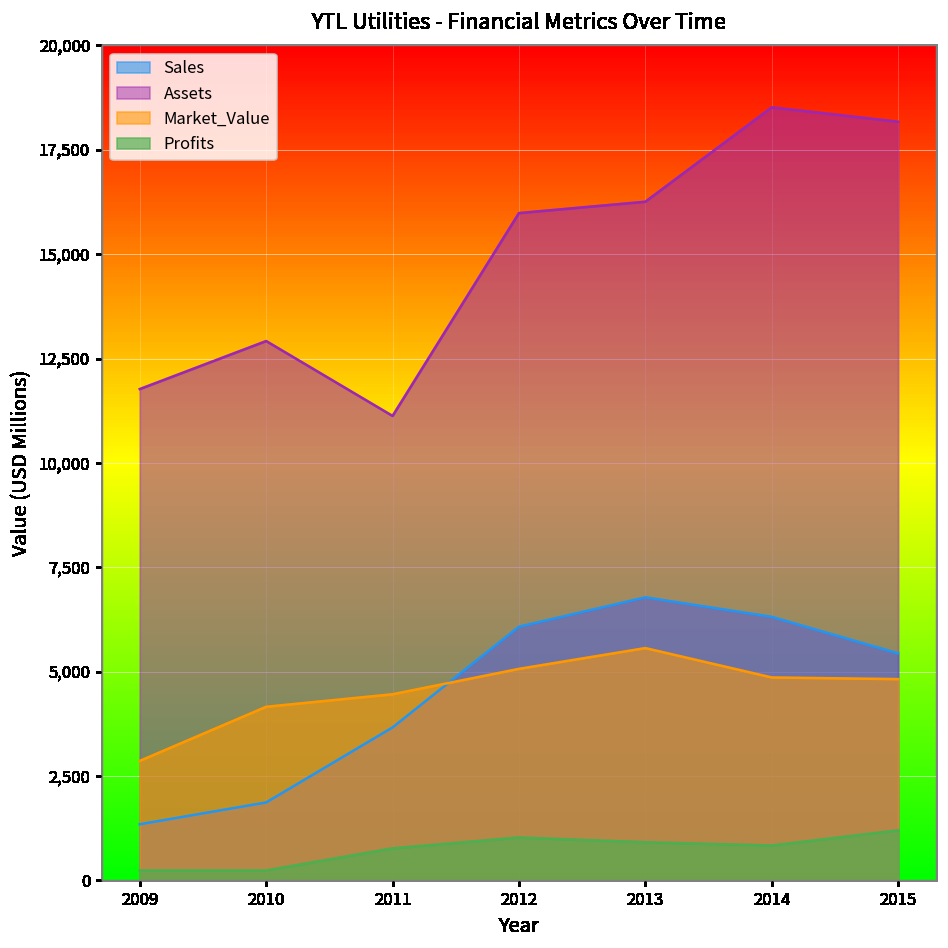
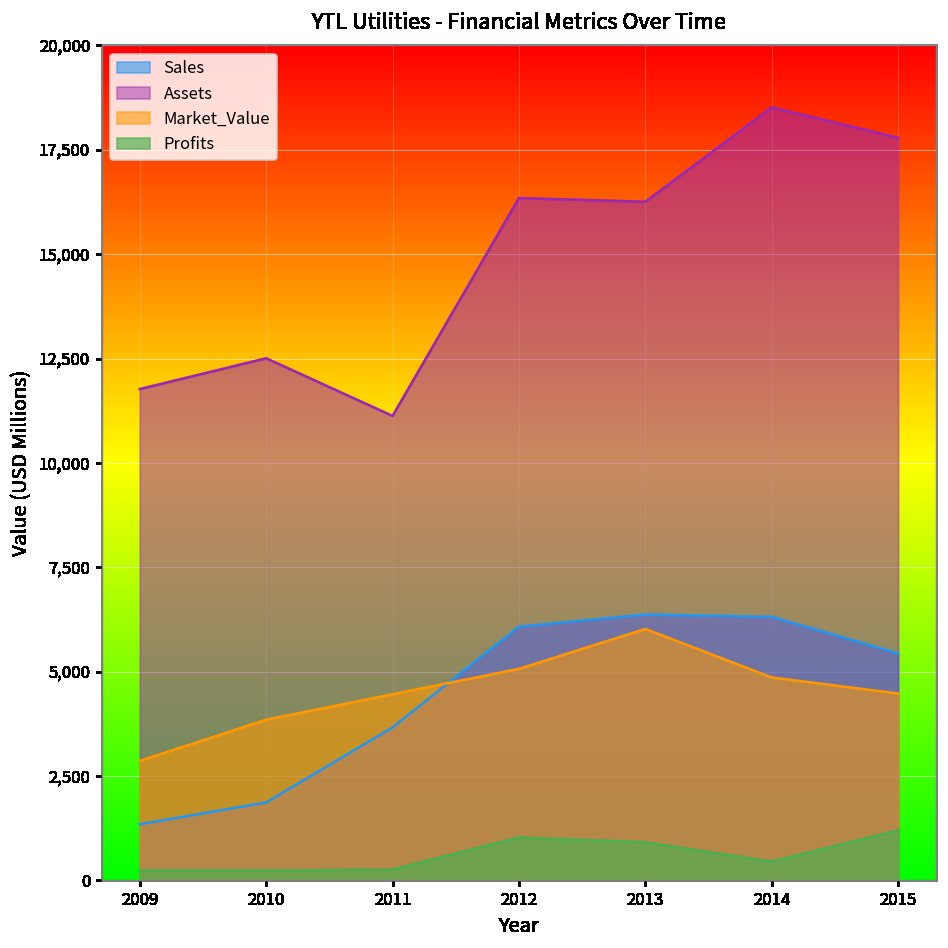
Assets, 2010: 12,900 -> 12,500
Market_Value, 2010: 4,200 -> 3,900
Profits, 2011: 800 -> 300
Assets, 2012: 16,000 -> 16,300
Sales, 2013: 6,800 -> 6,400
Market_Value, 2013: 5,600 -> 6,000
Profits, 2014: 800 -> 500
Assets, 2015: 18,200 -> 17,800
Market_Value, 2015: 4,800 -> 4,500
